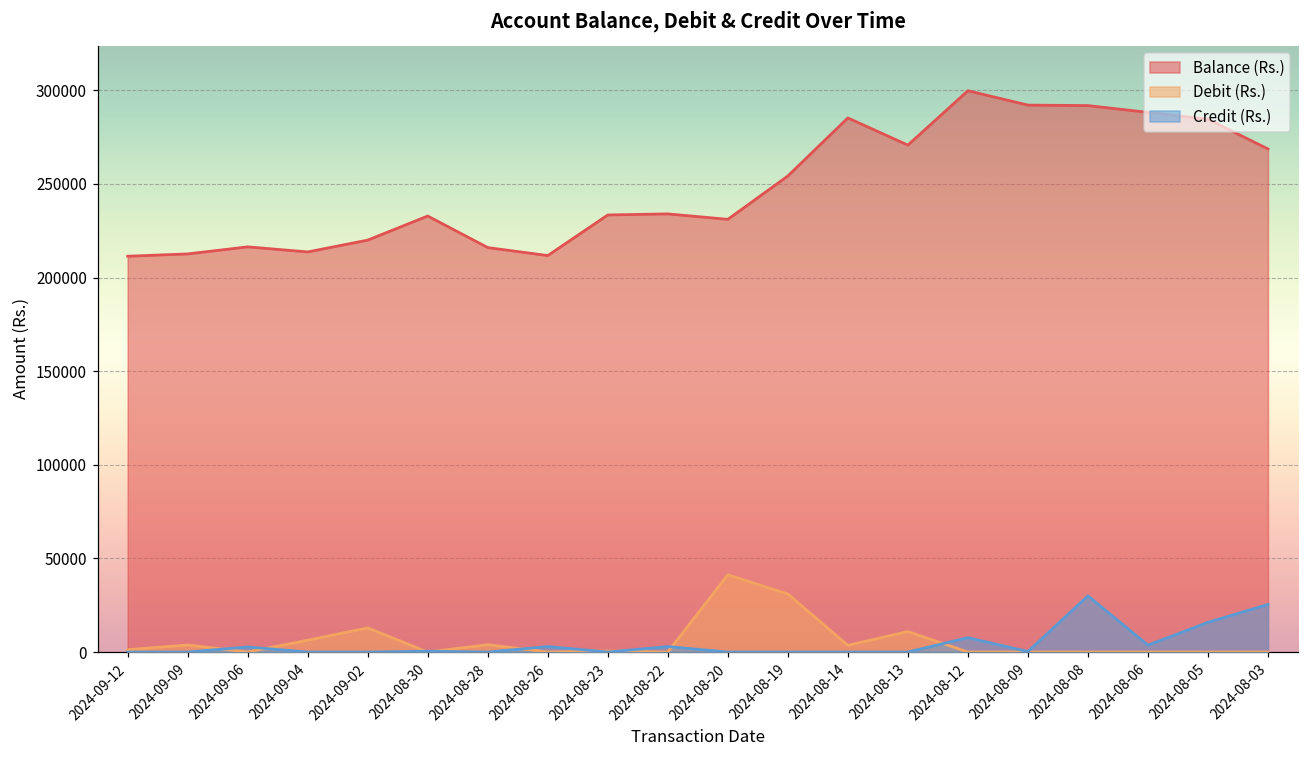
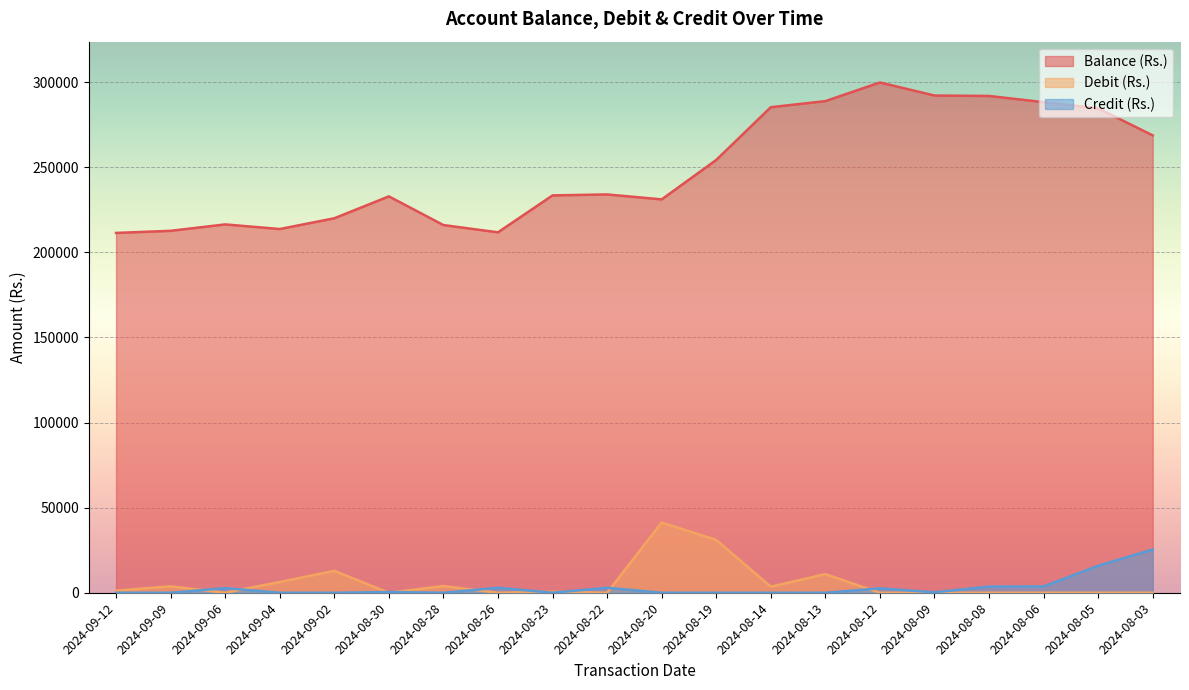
Balance (Rs.), 2024-08-13: 271000 -> 289000
Credit (Rs.), 2024-08-12: 8000 -> 3000
Credit (Rs.), 2024-08-08: 30000 -> 4000
